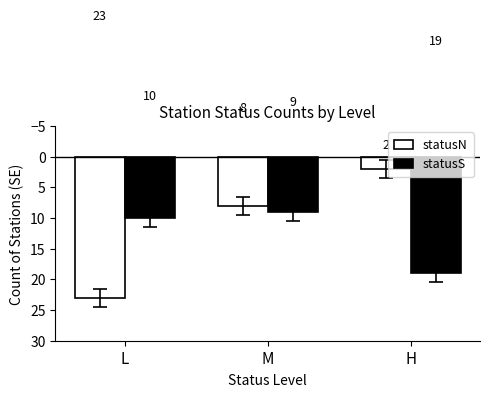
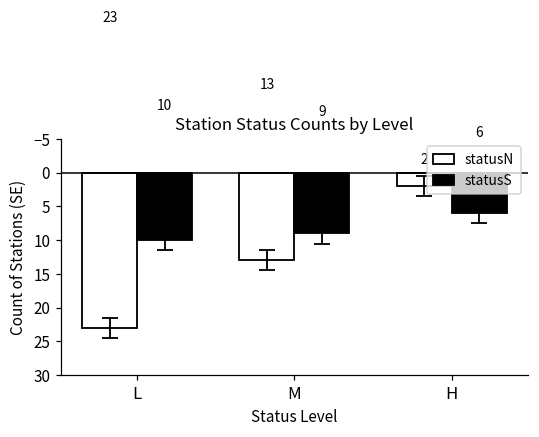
statusN, M: 8 -> 13
statusS, H: 19 -> 6
